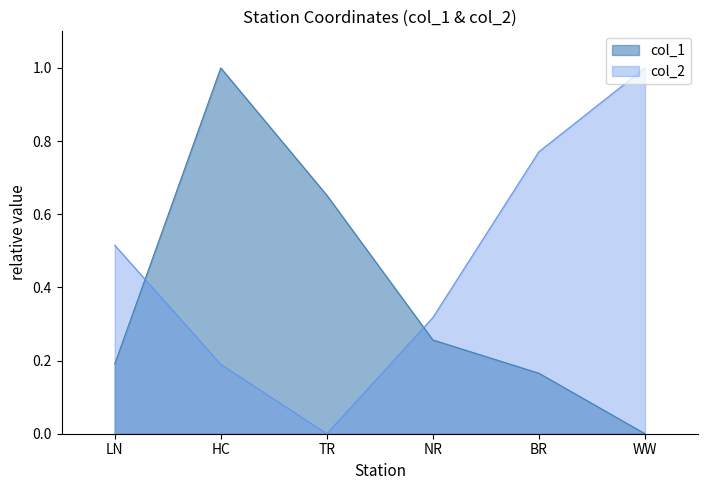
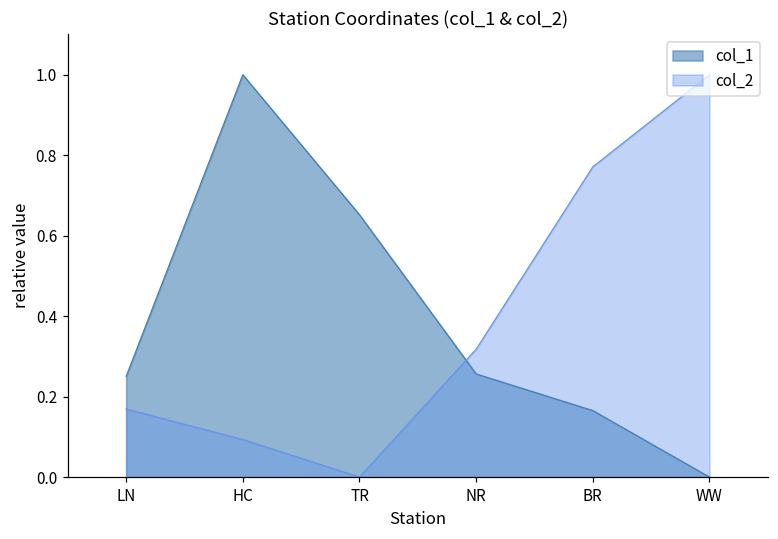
col_1, LN: 0.19 -> 0.25
col_2, LN: 0.52 -> 0.17
col_2, HC: 0.19 -> 0.09
